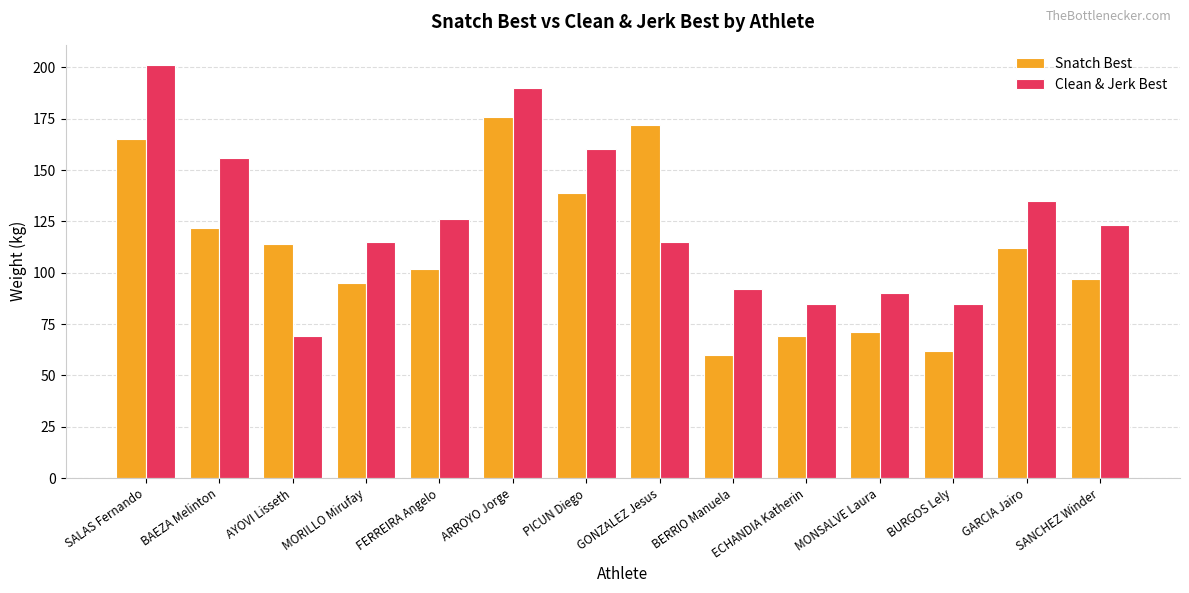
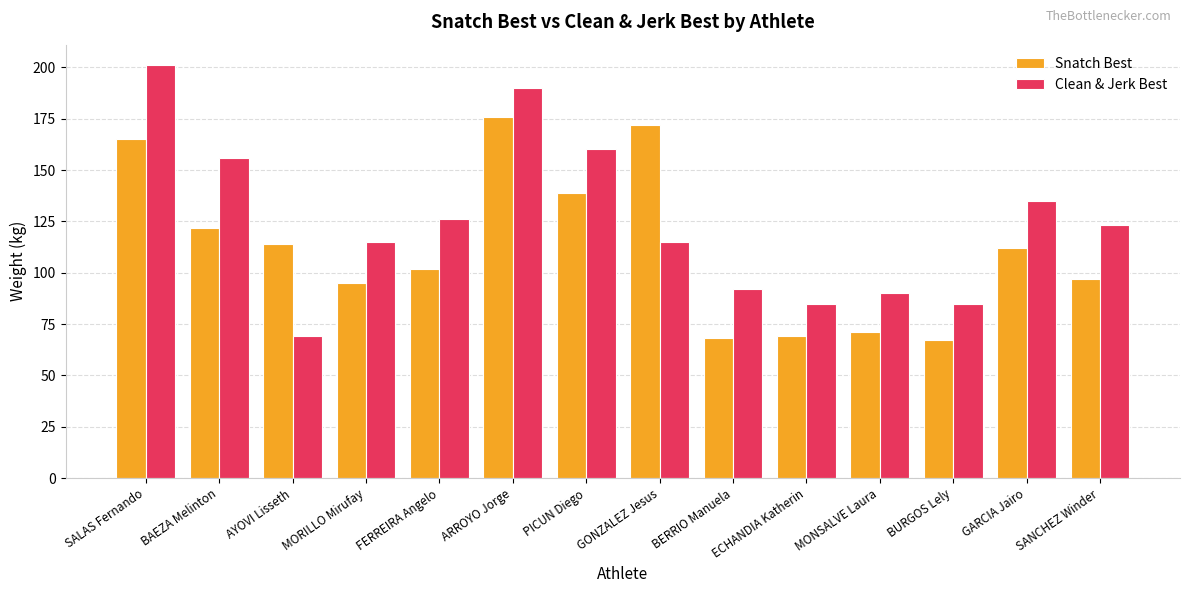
Snatch Best, BERRIO Manuela: 60 -> 68
Snatch Best, BURGOS Lely: 62 -> 67
